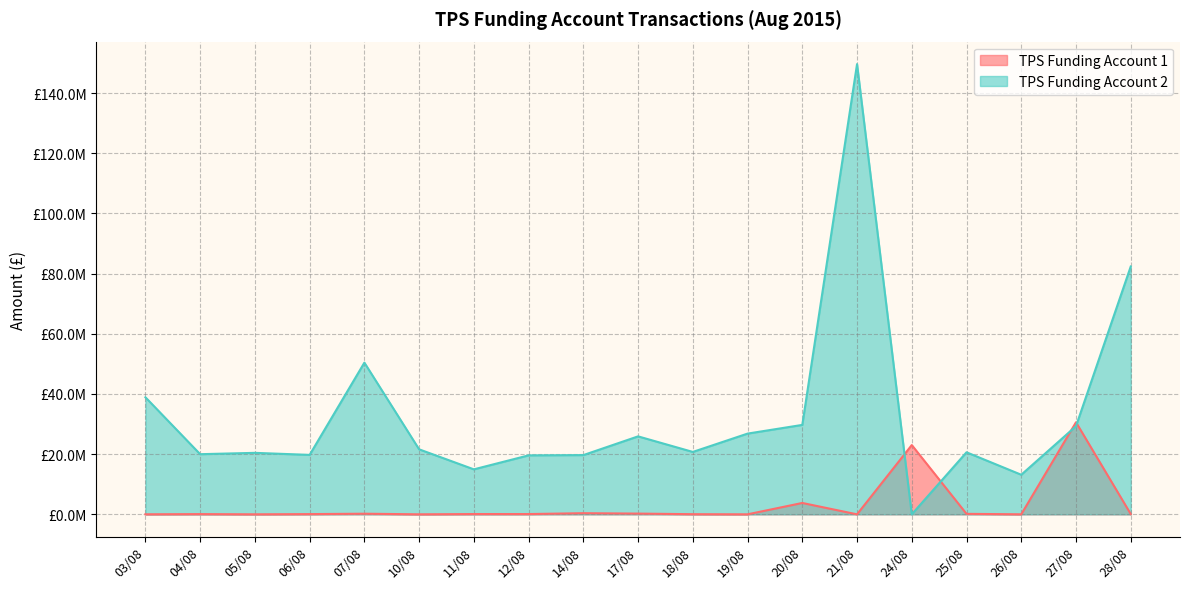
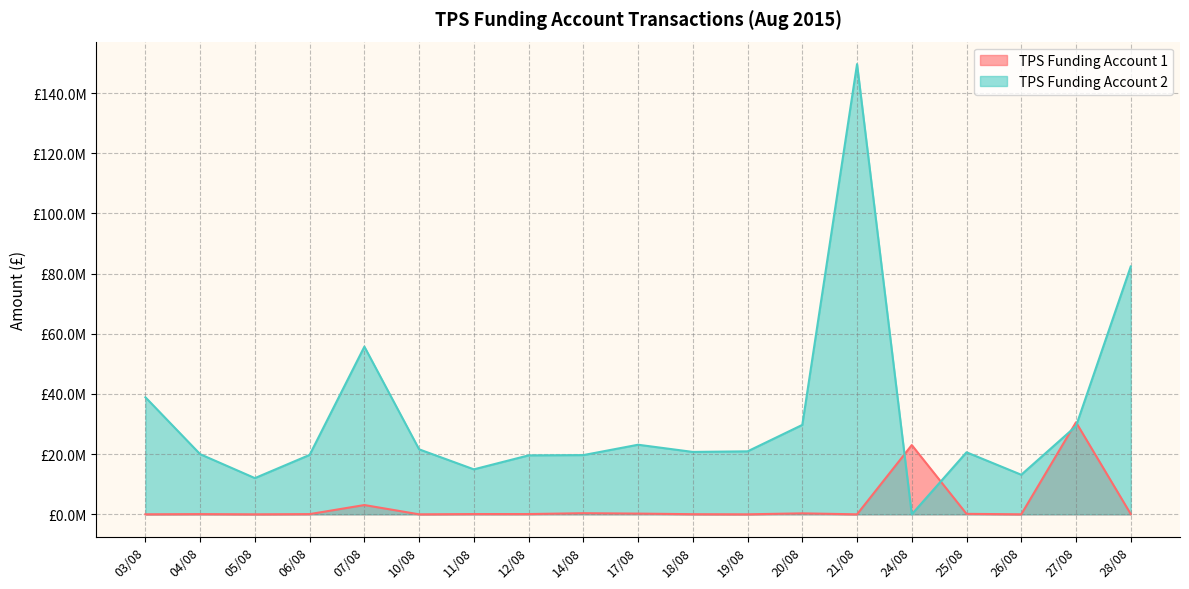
TPS Funding Account 2, 05/08: £20000000 -> £12000000
TPS Funding Account 1, 07/08: £0 -> £3000000
TPS Funding Account 2, 07/08: £50000000 -> £56000000
TPS Funding Account 2, 17/08: £26000000 -> £23000000
TPS Funding Account 2, 19/08: £27000000 -> £21000000
TPS Funding Account 1, 20/08: £4000000 -> £0
